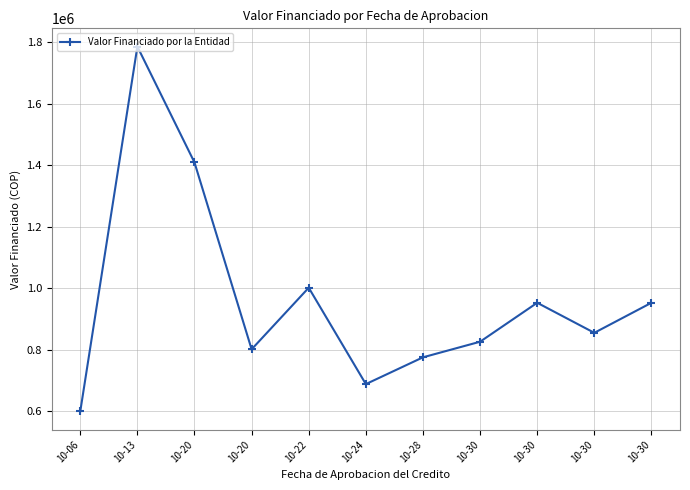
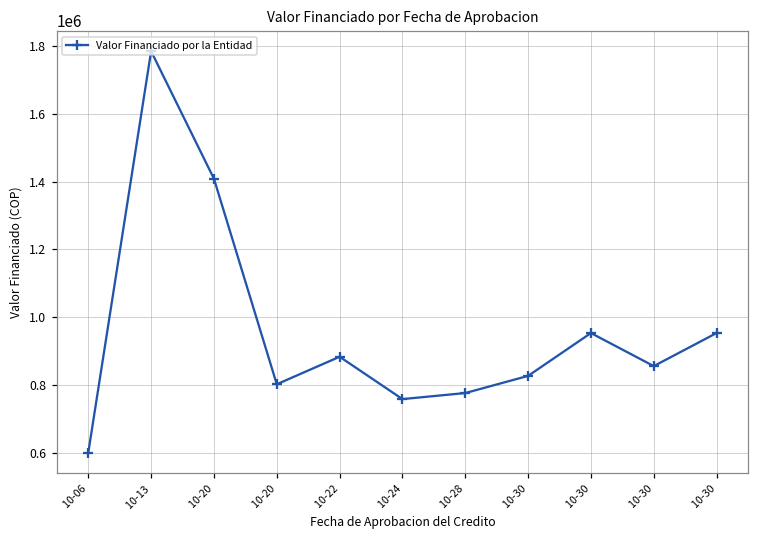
10-22: 1000000 -> 880000
10-24: 690000 -> 760000
